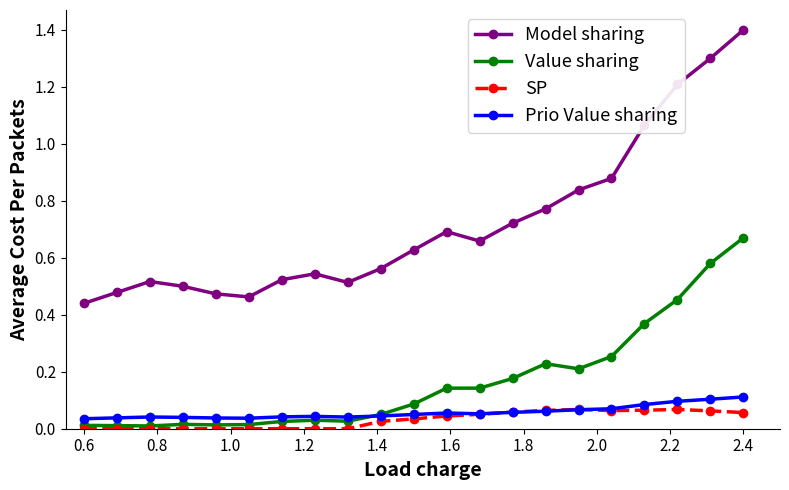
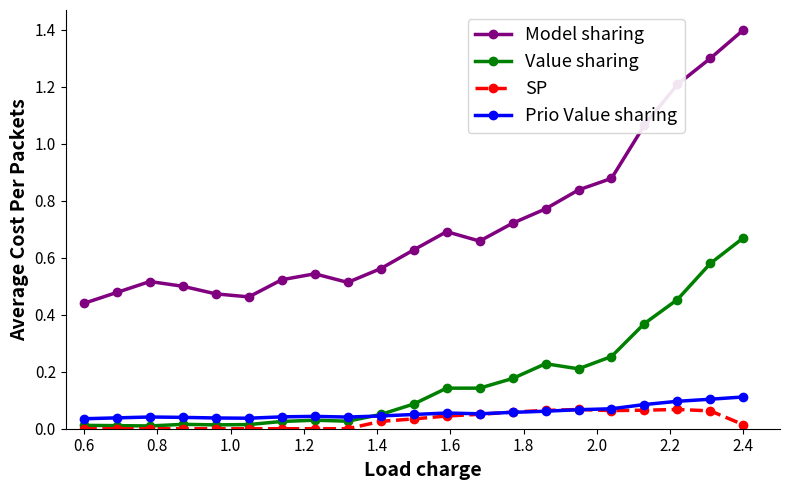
SP, 2.4: 0.06 -> 0.01
